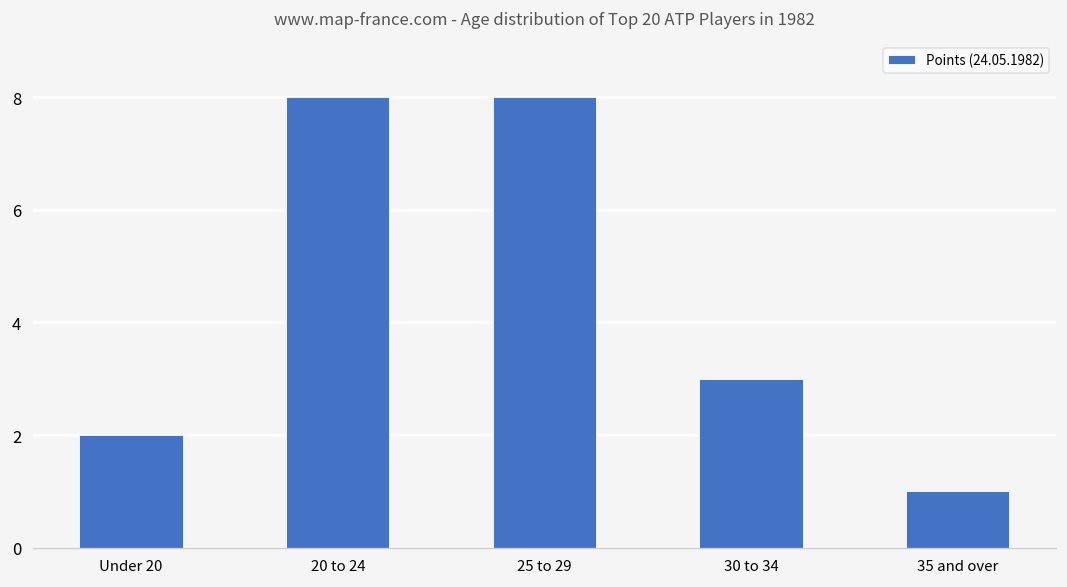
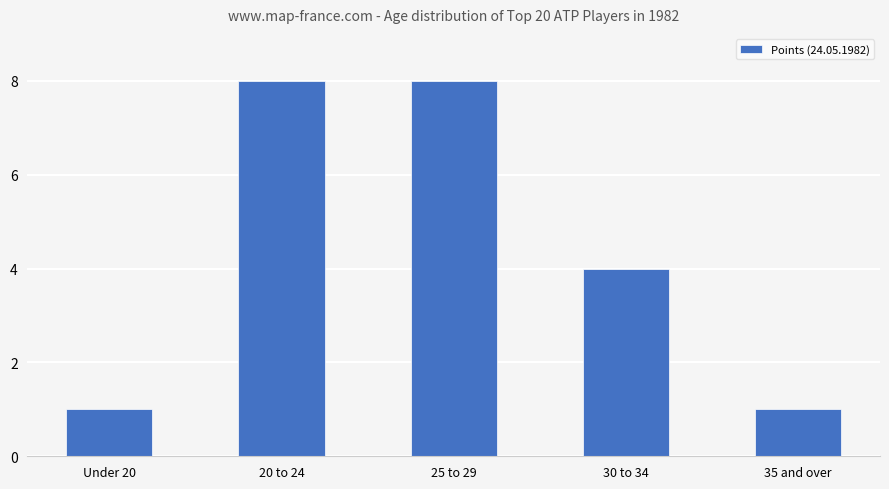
Under 20: 2 -> 1
30 to 34: 3 -> 4
